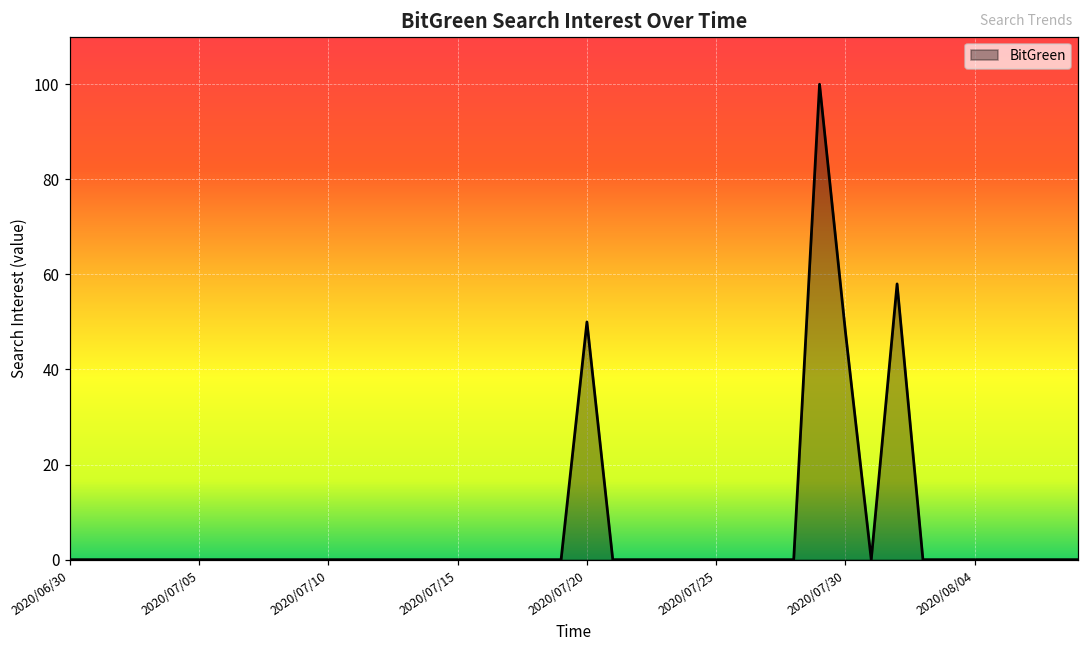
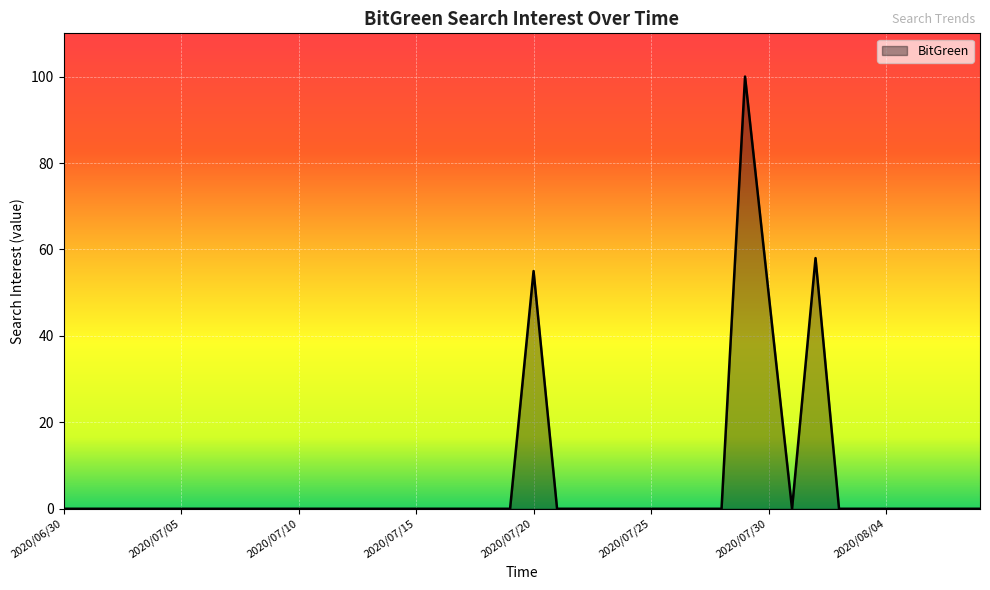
2020/07/20: 50 -> 55
2020/07/30: 48 -> 50
